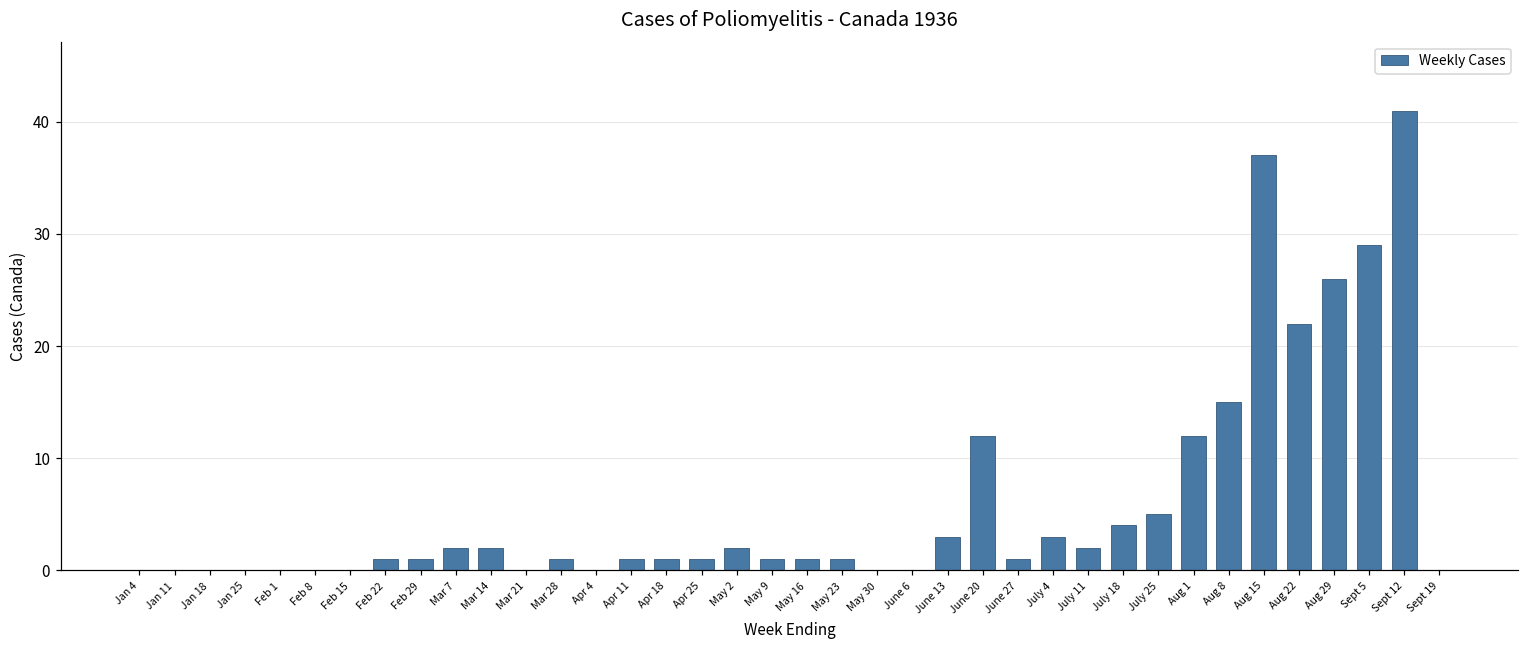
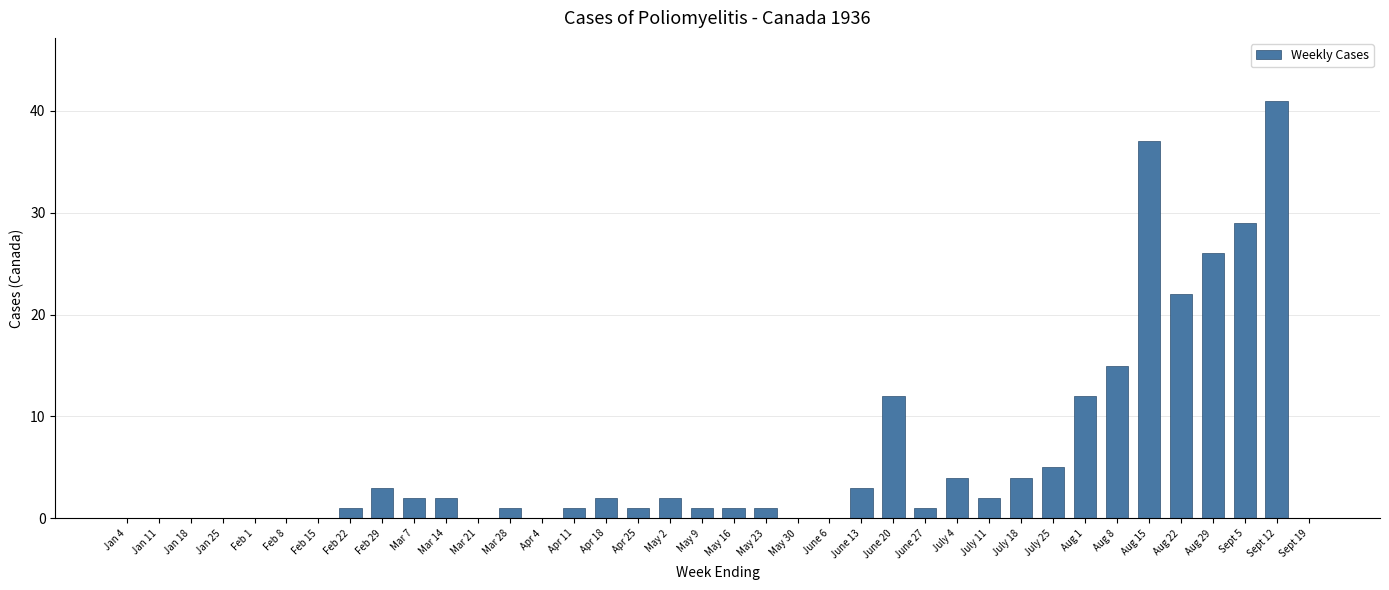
Feb 29: 1 -> 3
Apr 18: 1 -> 2
July 4: 3 -> 4
